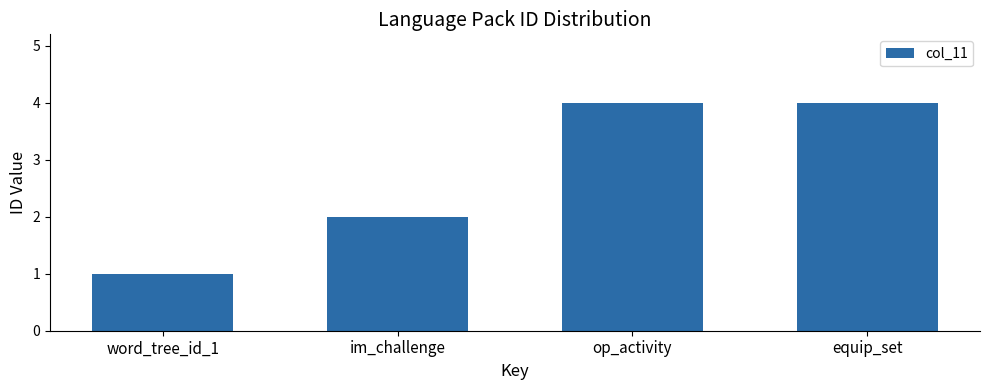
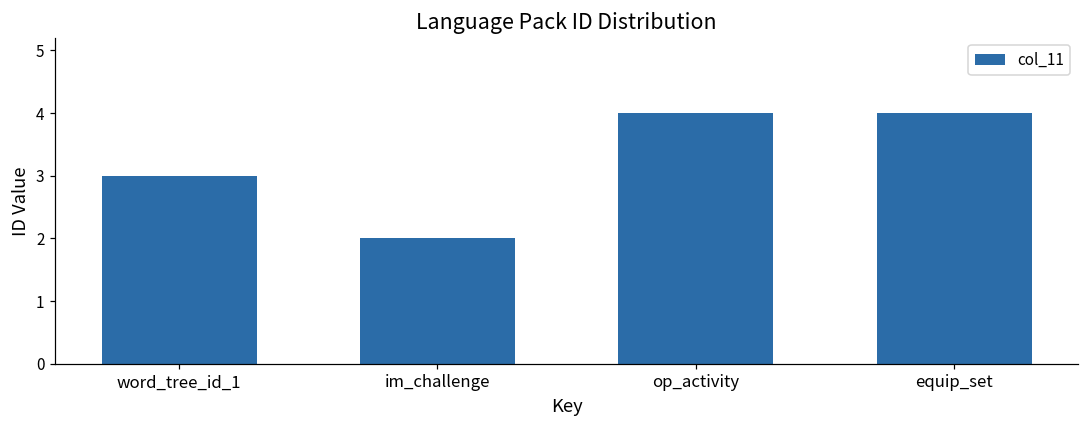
word_tree_id_1: 1 -> 3
